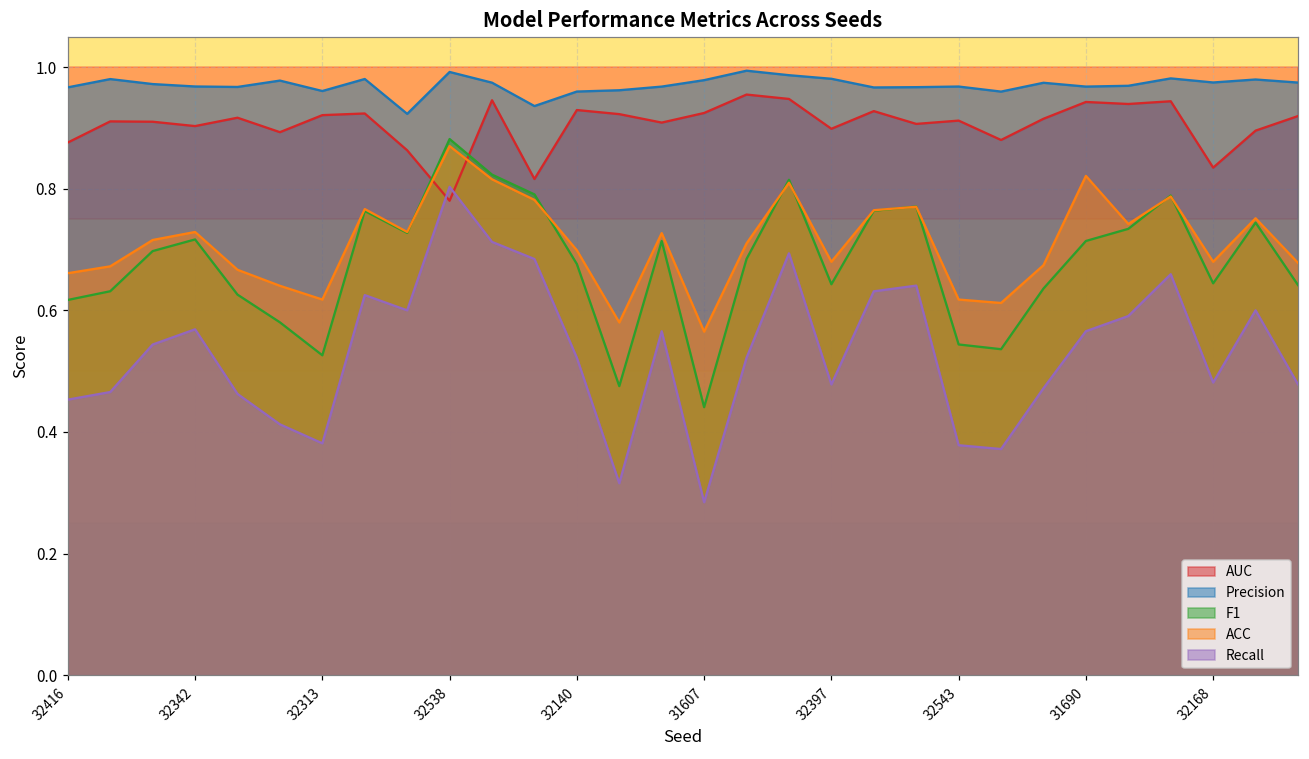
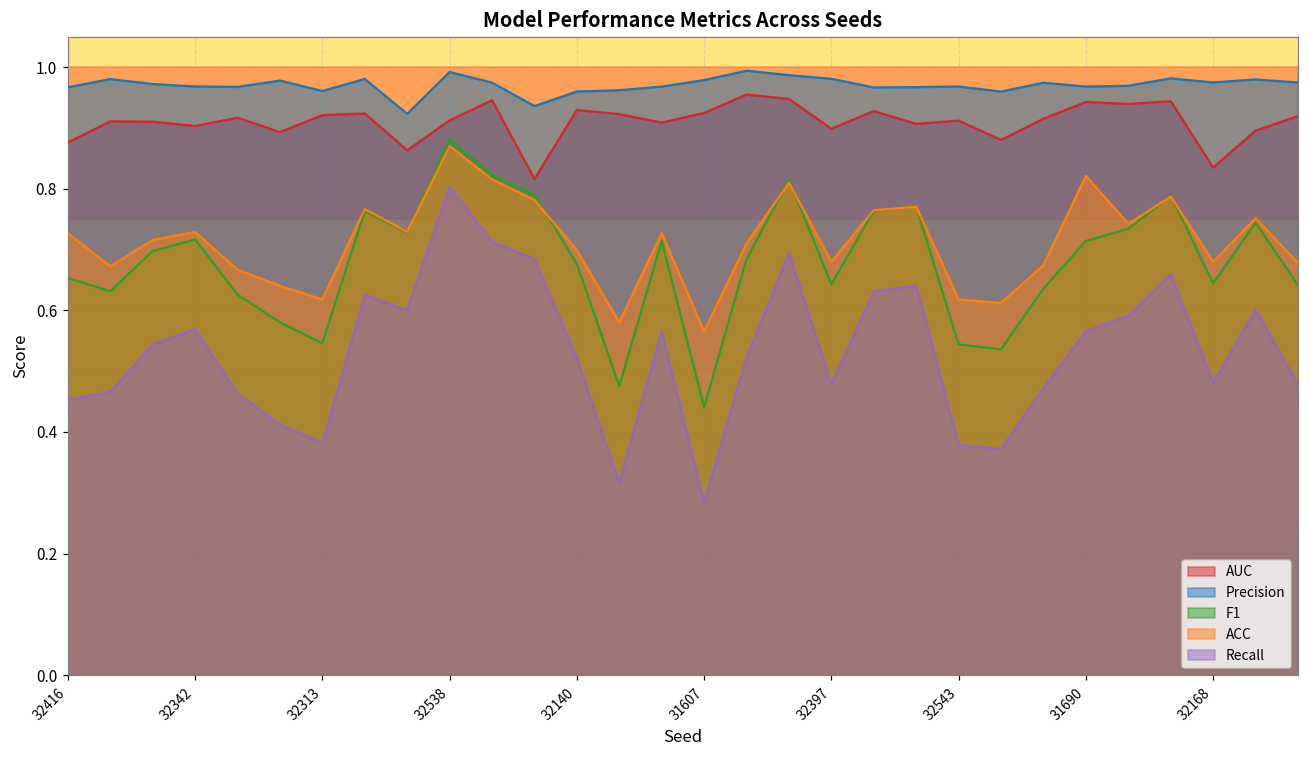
F1, 32416: 0.62 -> 0.65
ACC, 32416: 0.66 -> 0.73
F1, 32313: 0.53 -> 0.55
AUC, 32538: 0.78 -> 0.91
